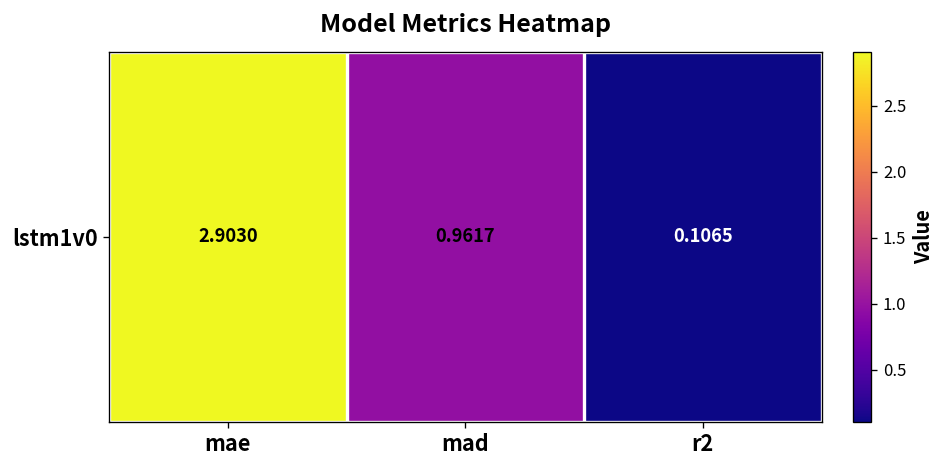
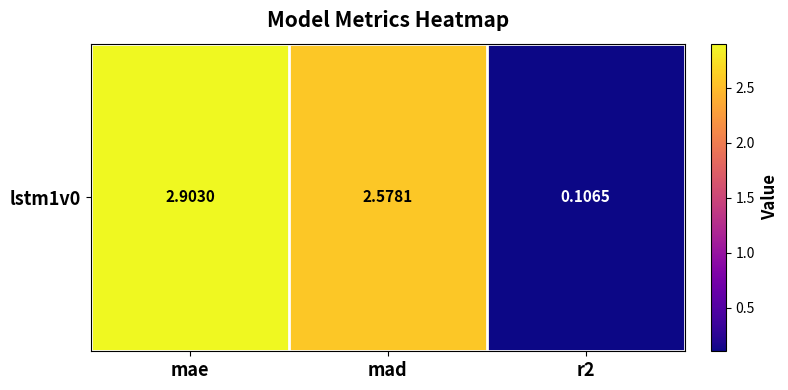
lstm1v0, mad: 0.9617 -> 2.5781
